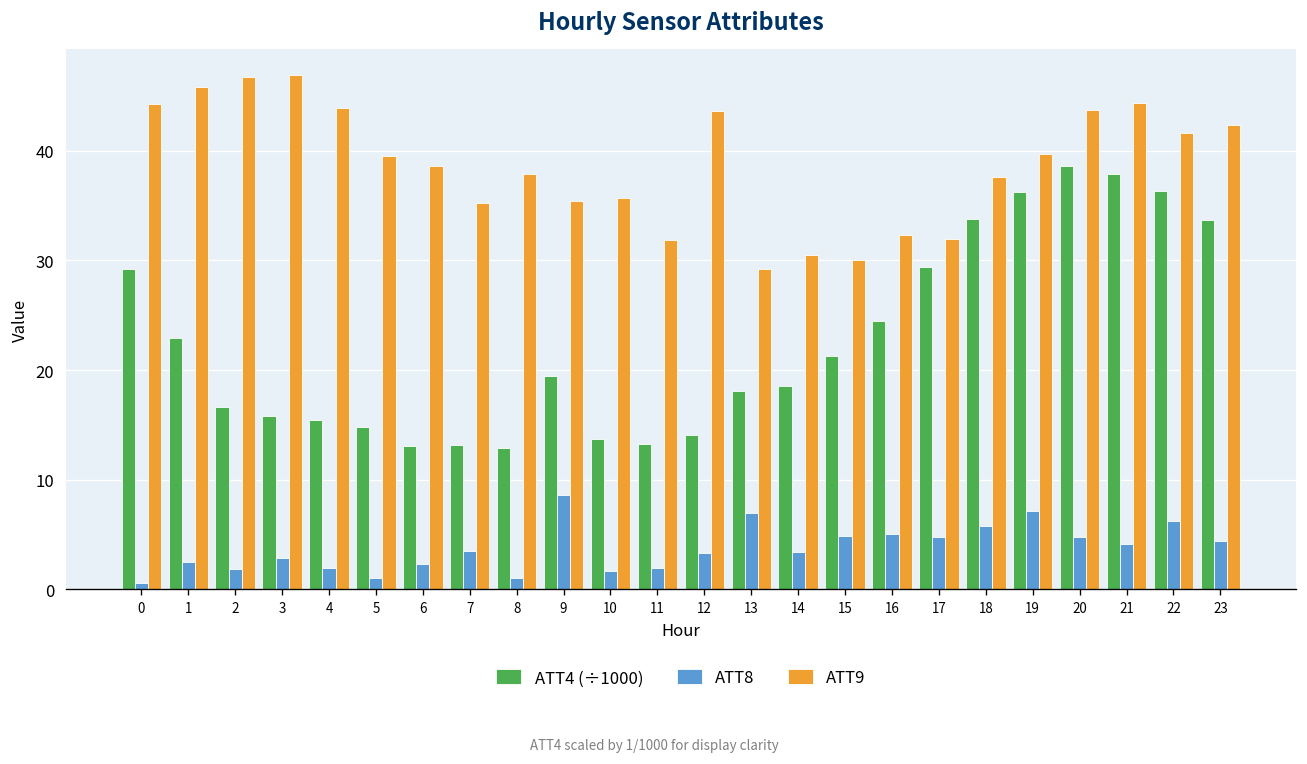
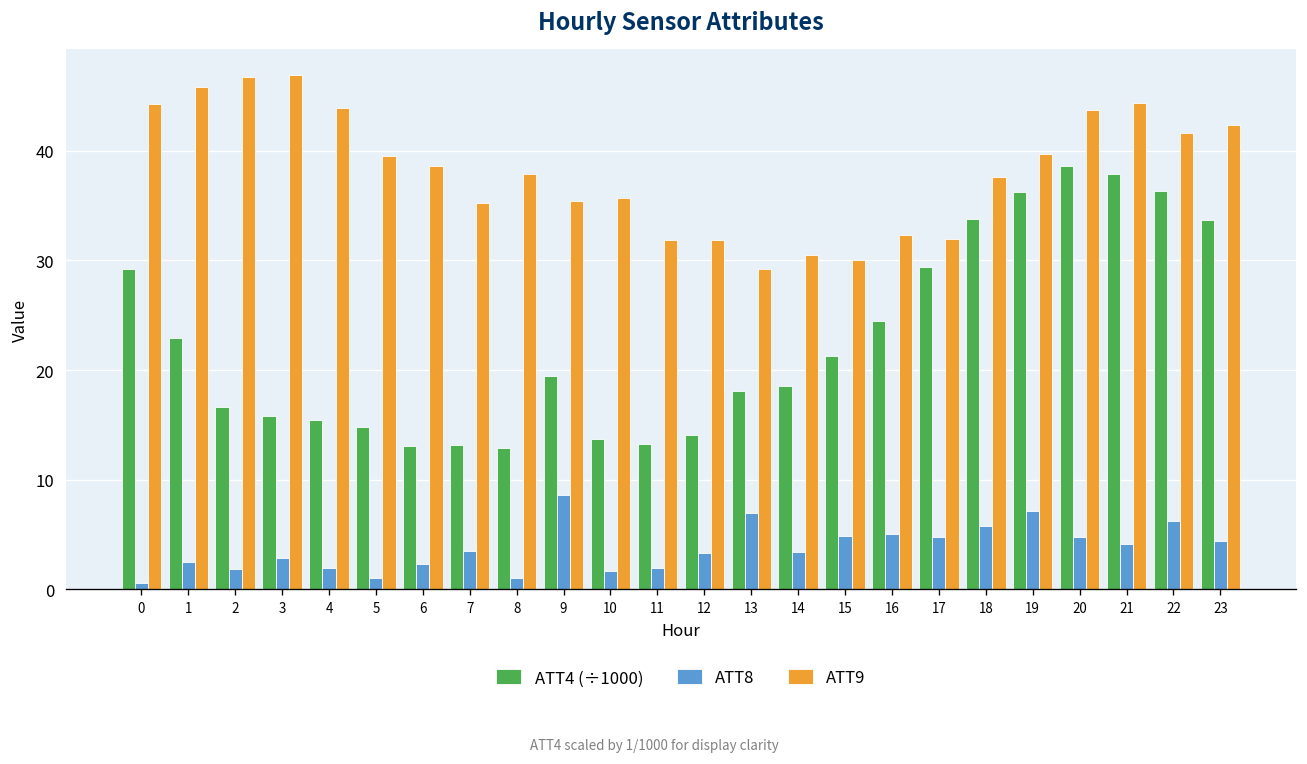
ATT9, 12: 44 -> 32
